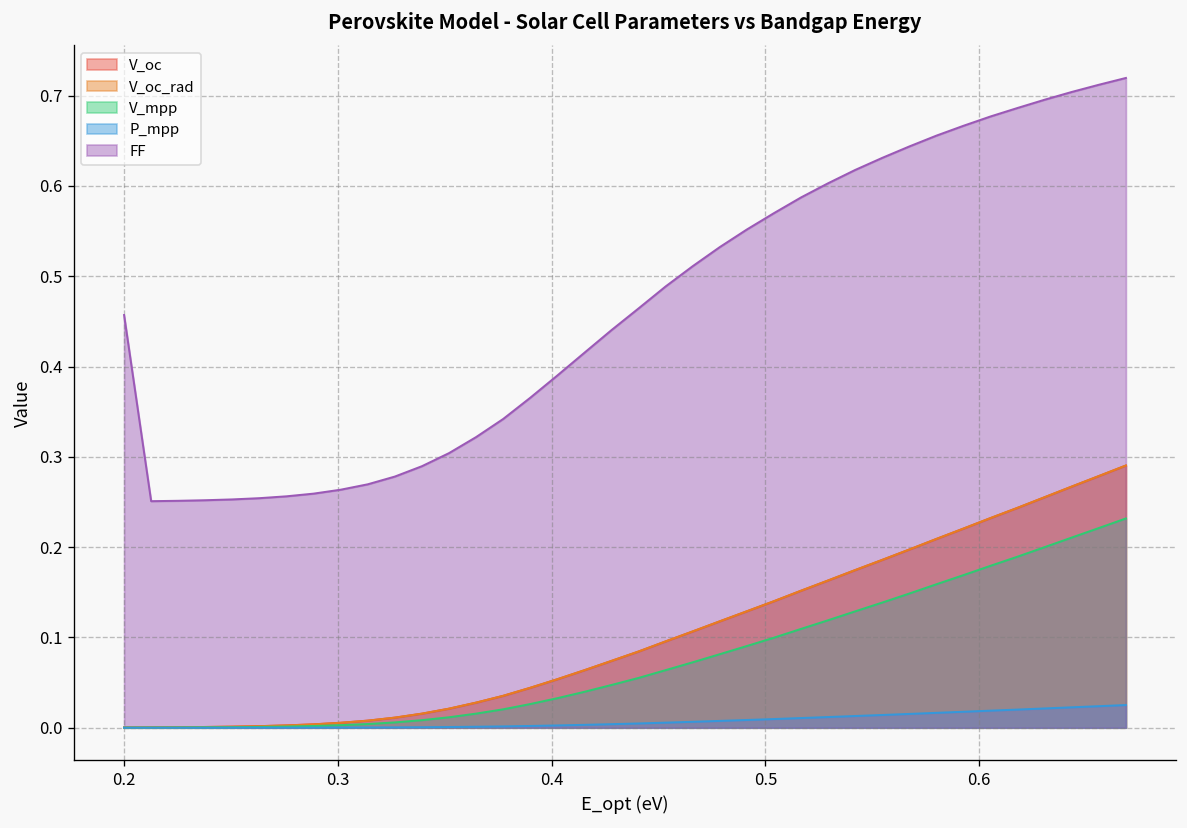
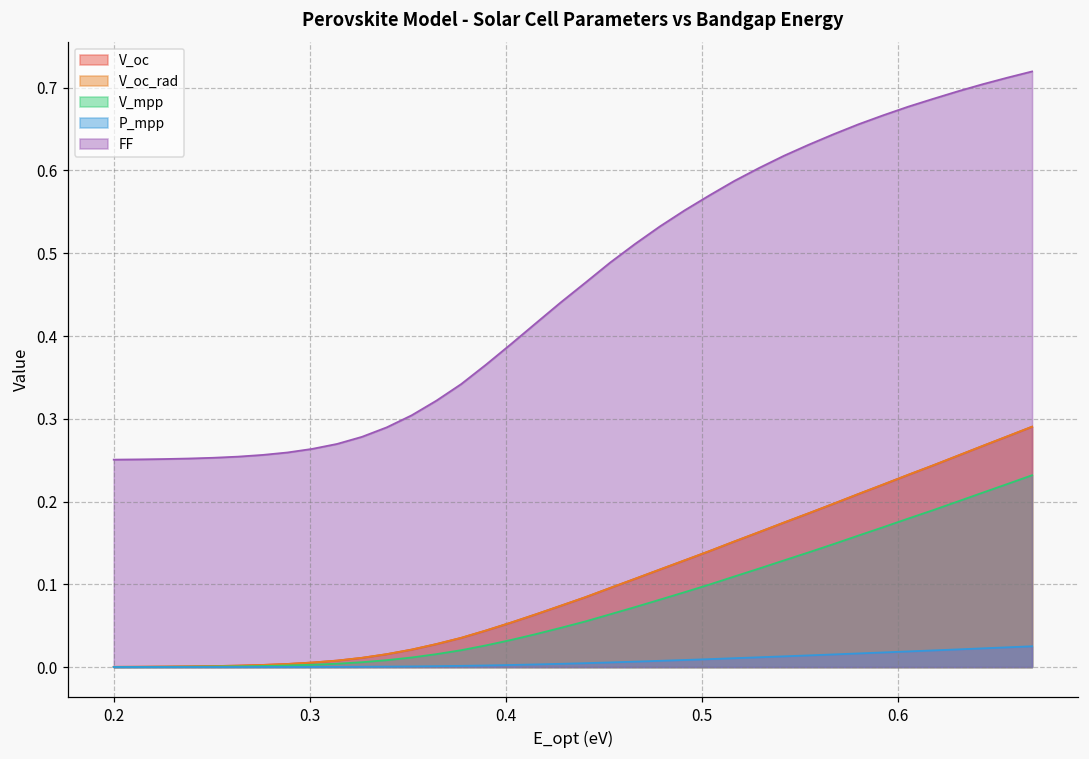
FF, 0.2: 0.46 -> 0.25
